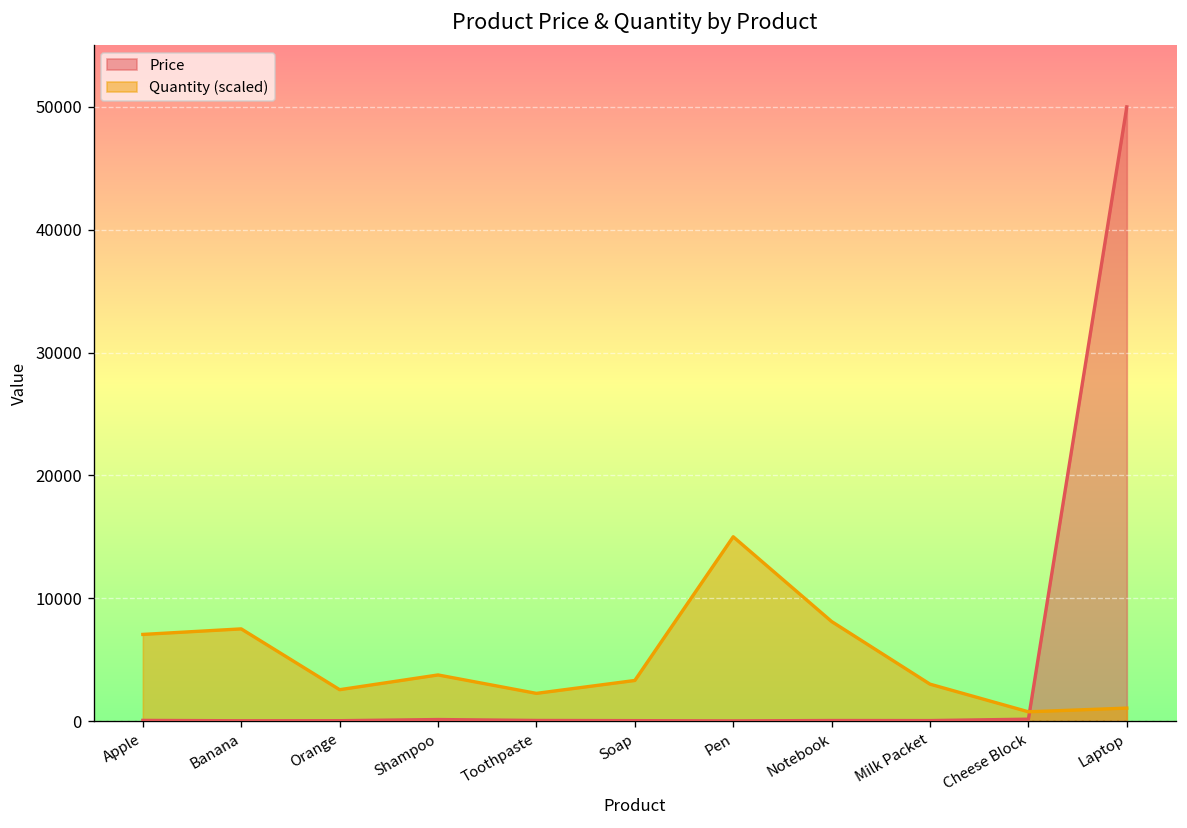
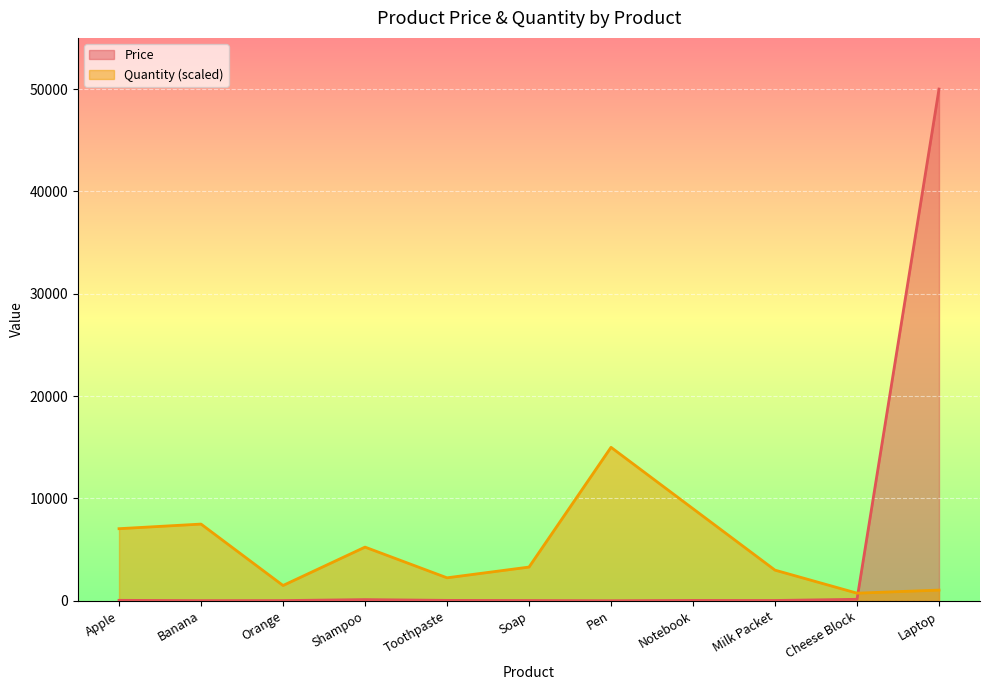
Quantity (scaled), Orange: 2600 -> 1500
Quantity (scaled), Shampoo: 3800 -> 5300
Quantity (scaled), Notebook: 8100 -> 9000
